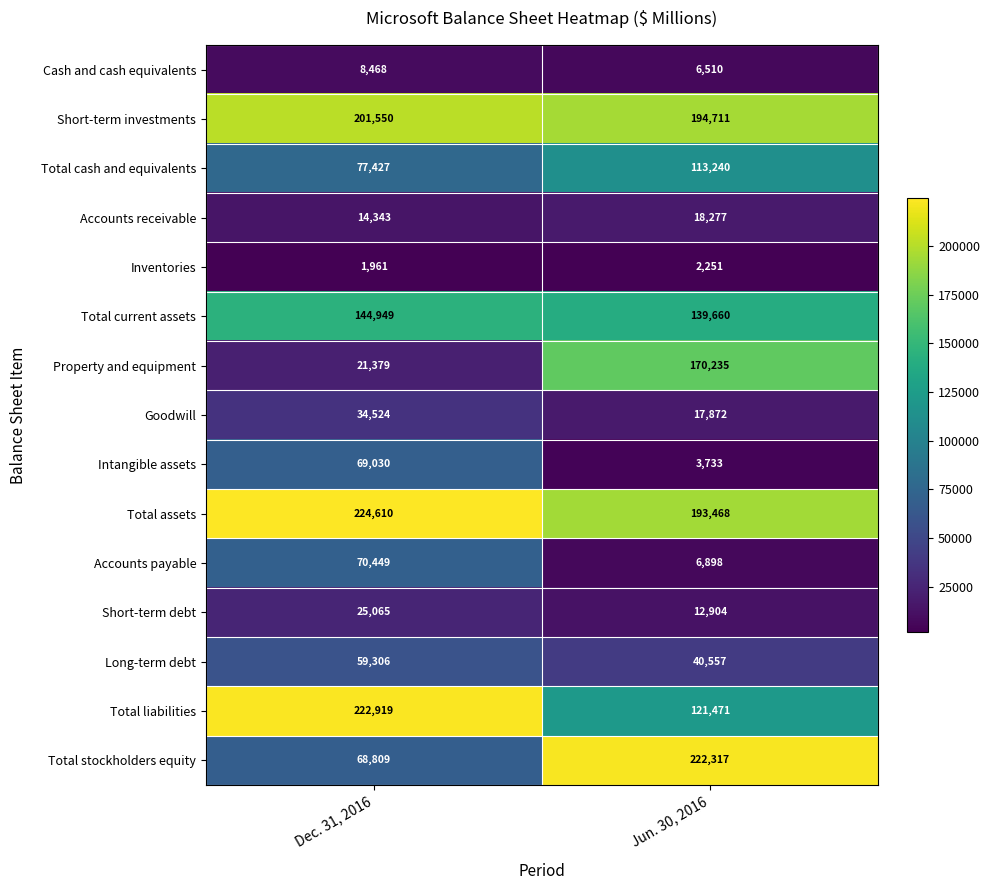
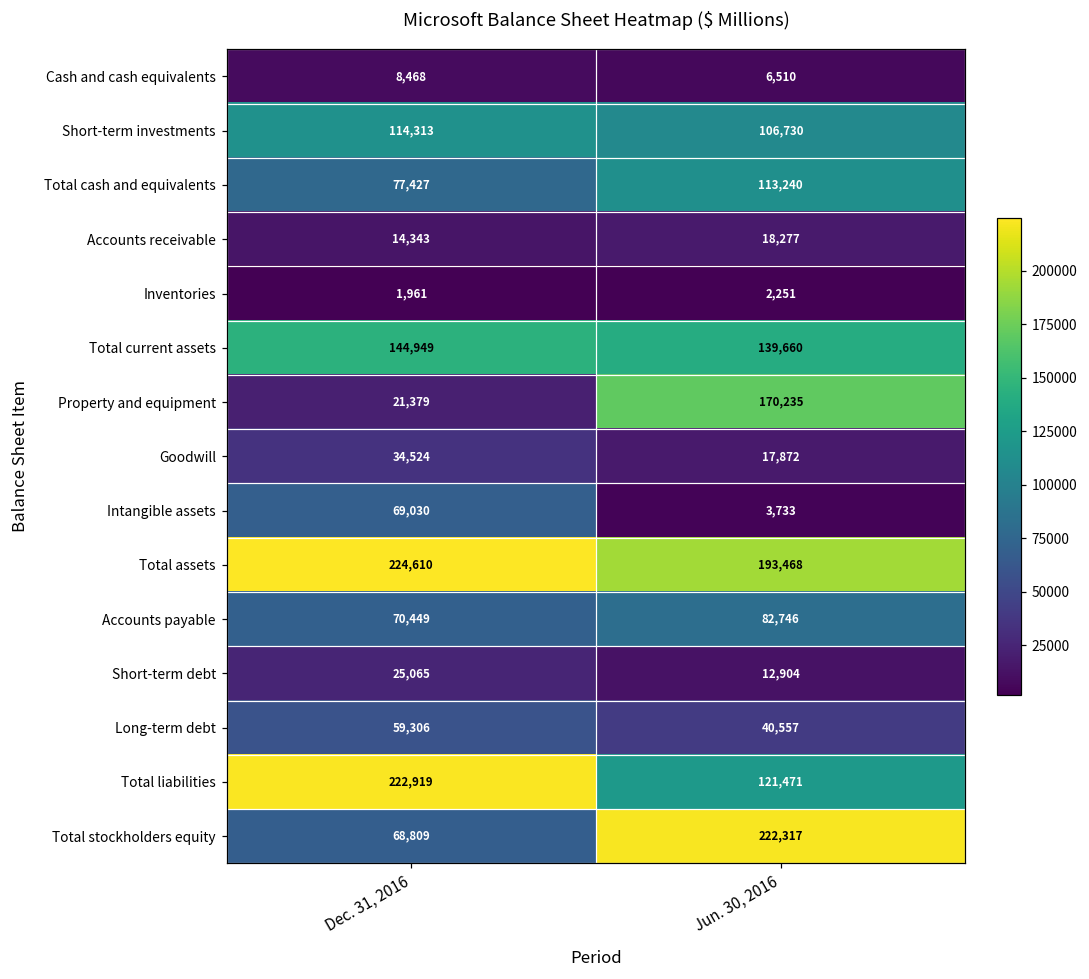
Short-term investments, Dec. 31, 2016: 201,550 -> 114,313
Short-term investments, Jun. 30, 2016: 194,711 -> 106,730
Accounts payable, Jun. 30, 2016: 6,898 -> 82,746
